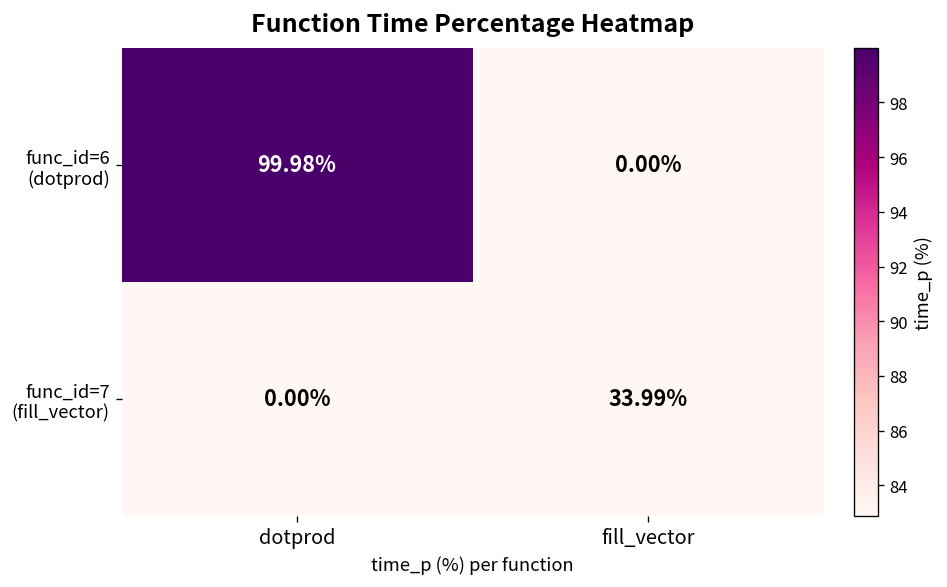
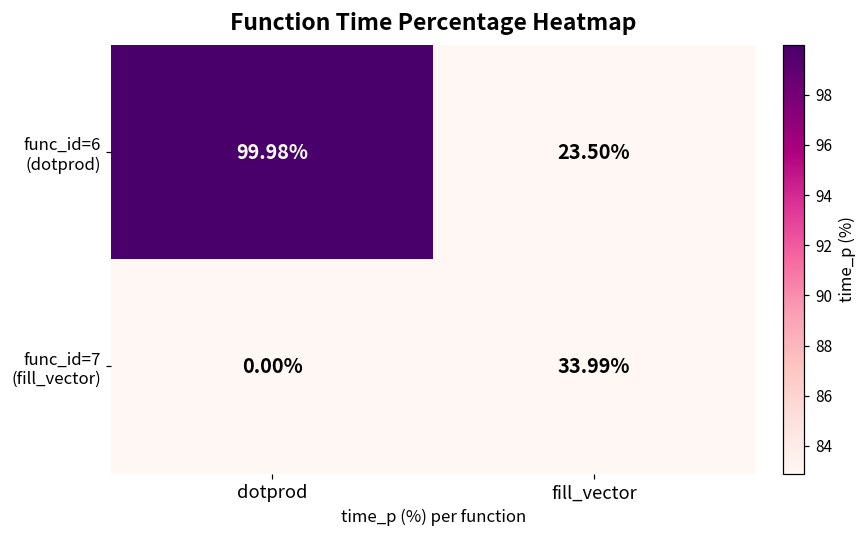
func_id=6 (dotprod), fill_vector: 0.00% -> 23.50%
